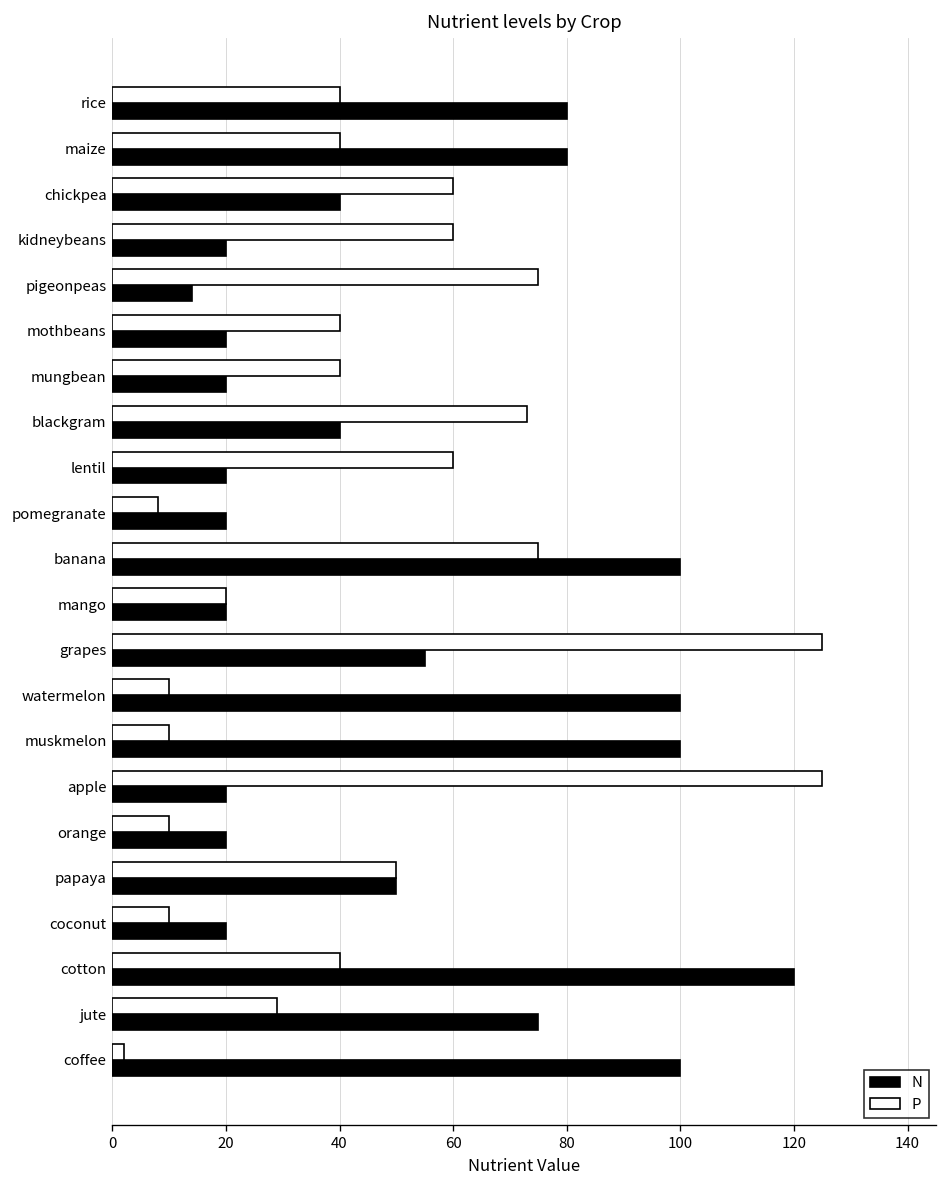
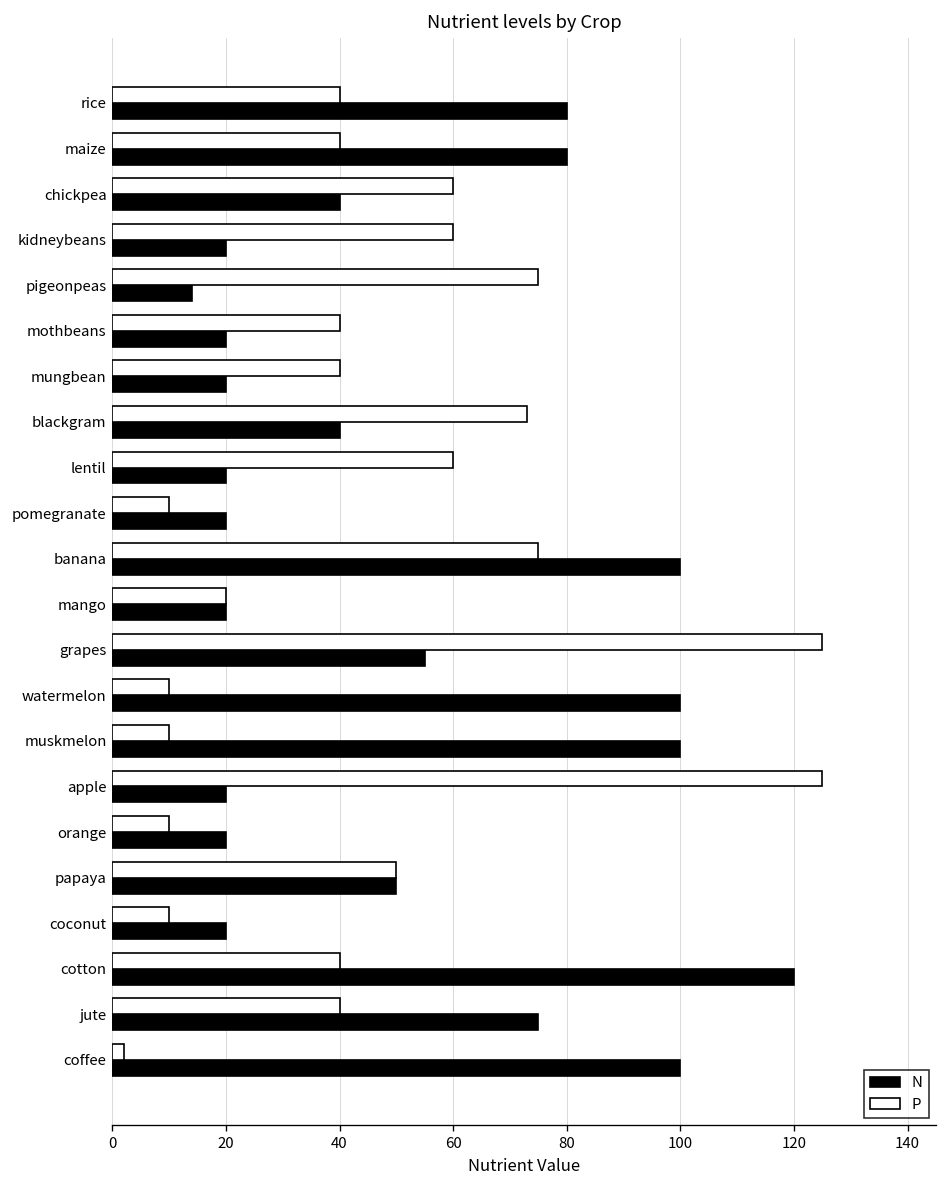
P, pomegranate: 8 -> 10
P, jute: 29 -> 40
